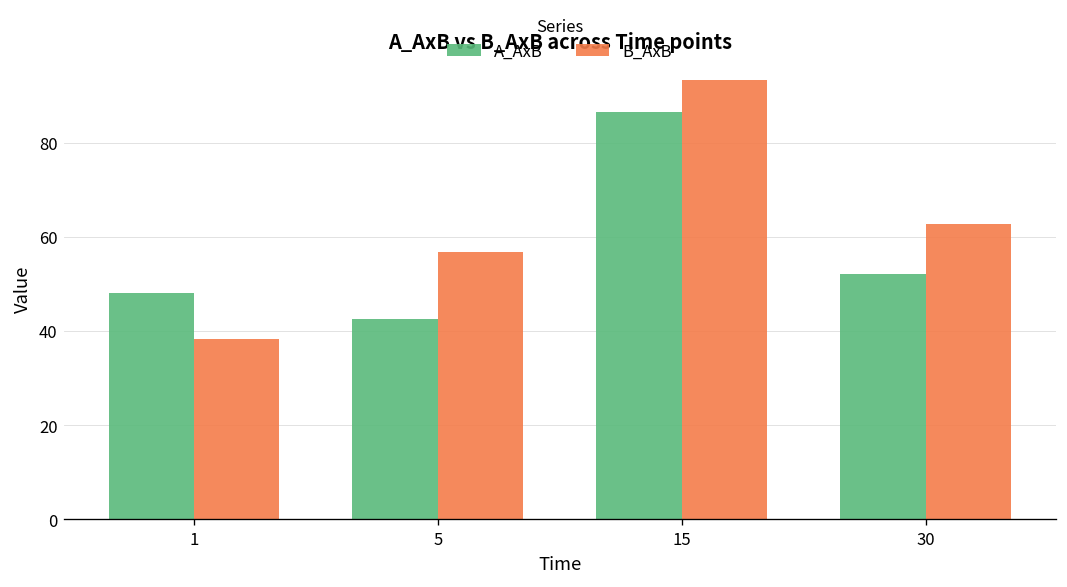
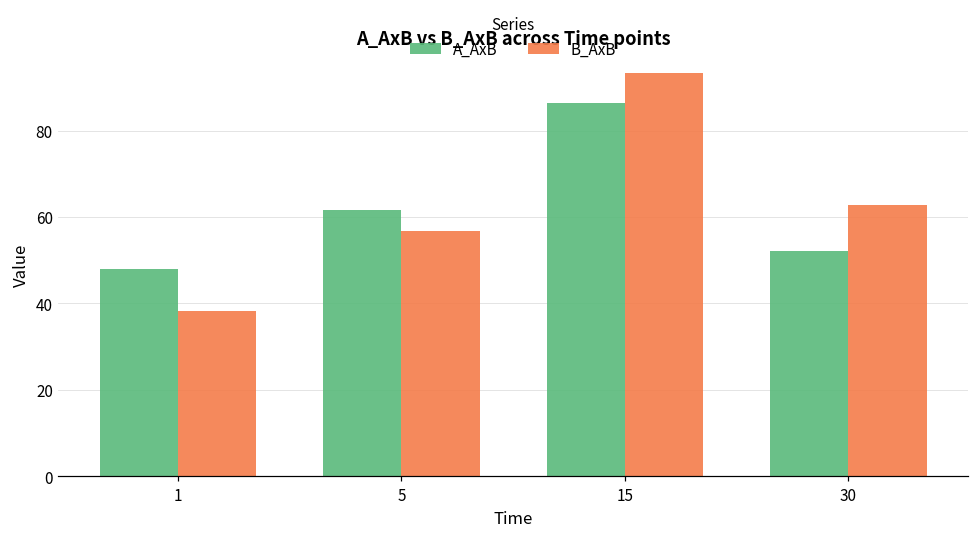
A_AxB, 5: 43 -> 62
